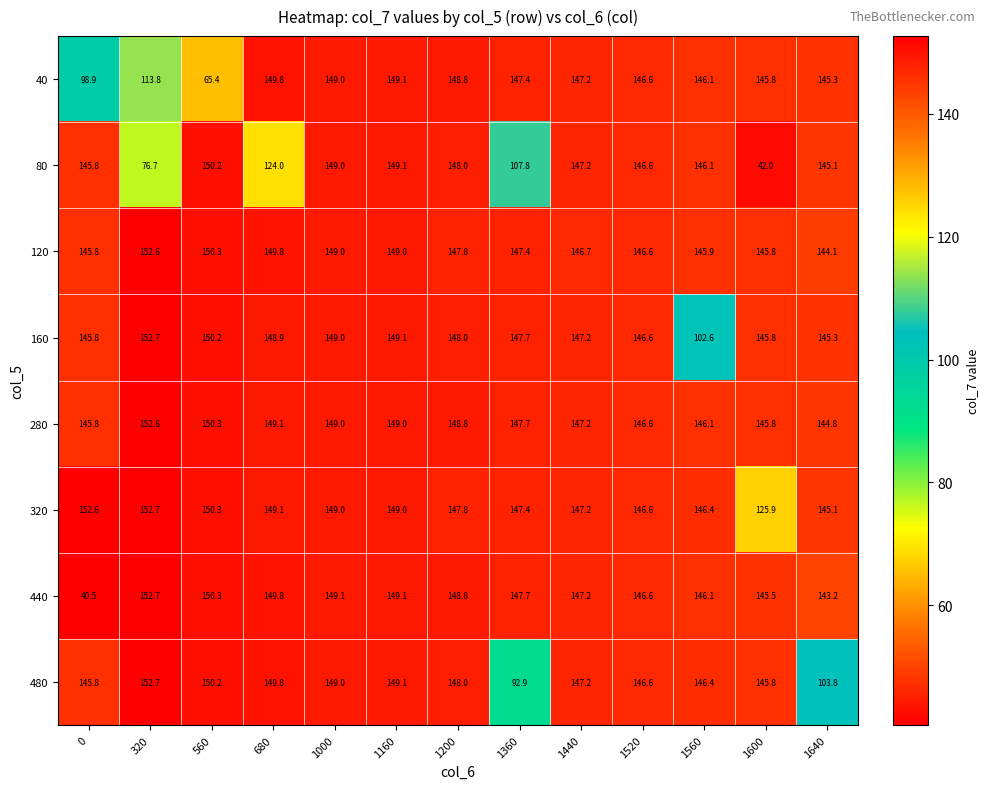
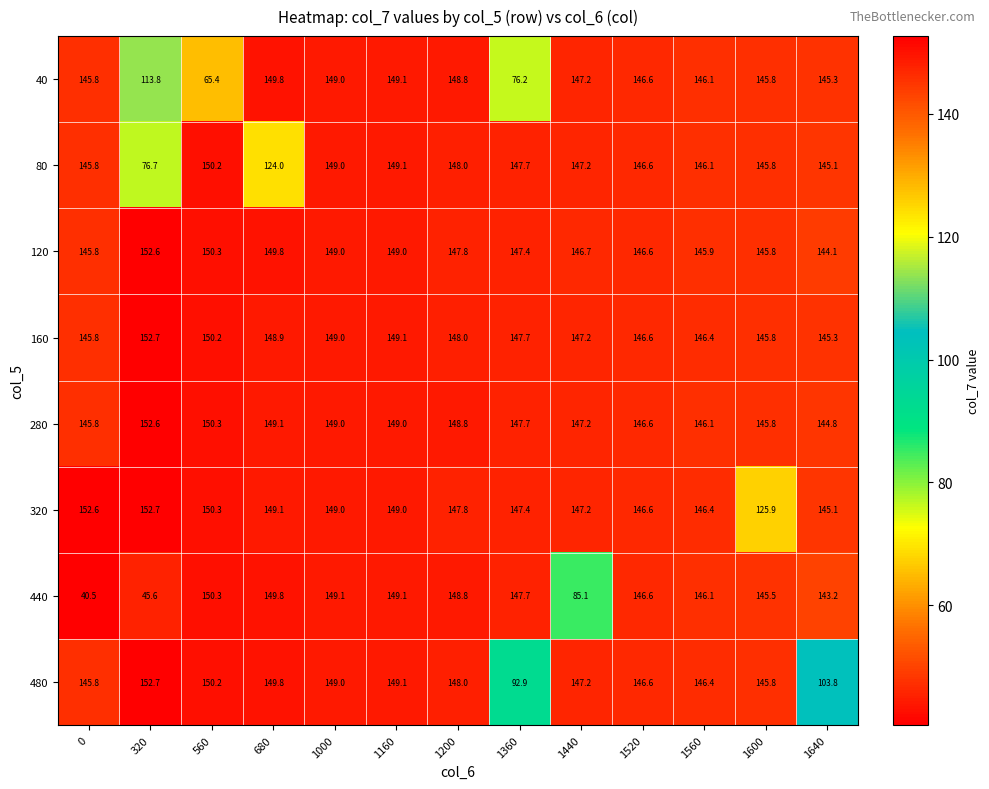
40, 0: 98.9 -> 145.8
40, 1360: 147.4 -> 76.2
80, 1360: 107.8 -> 147.7
80, 1600: 42.0 -> 145.8
160, 1560: 102.6 -> 146.4
440, 320: 152.7 -> 45.6
440, 1440: 147.2 -> 85.1
